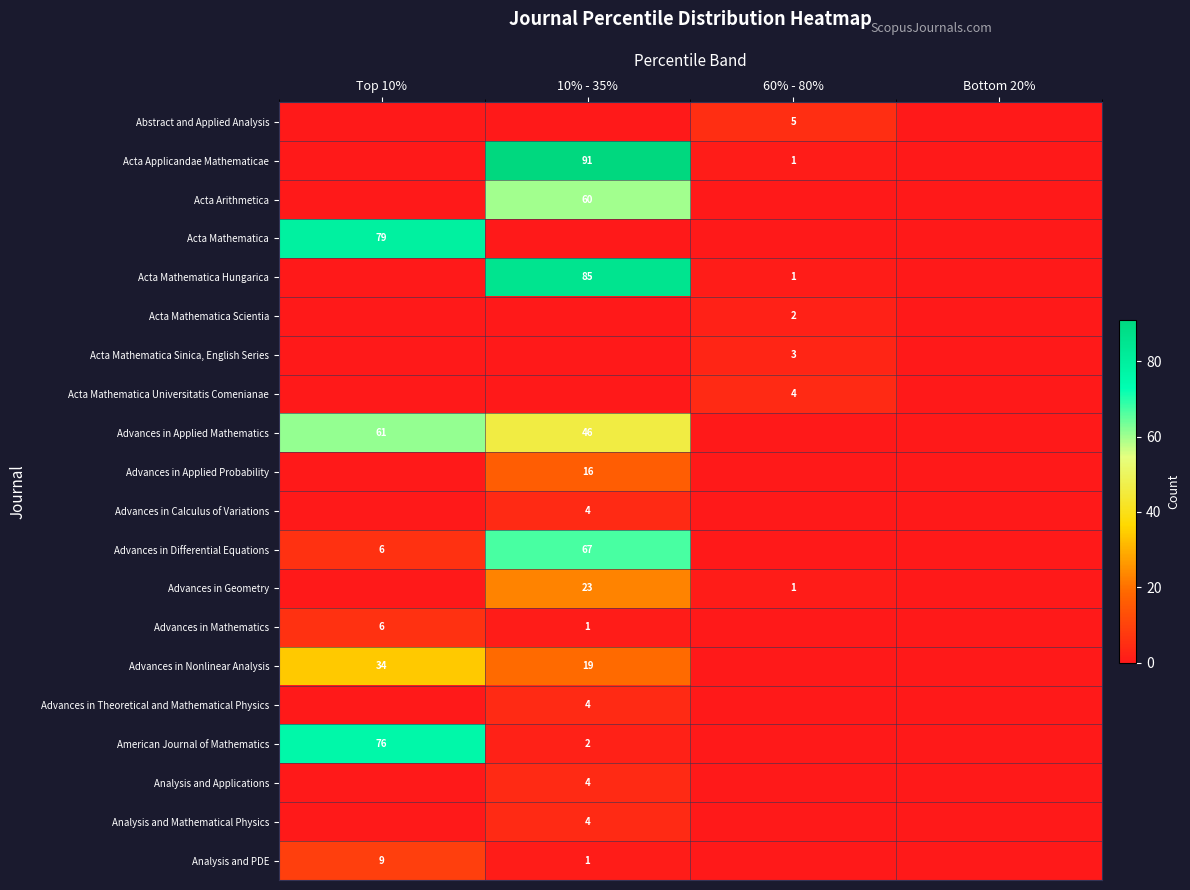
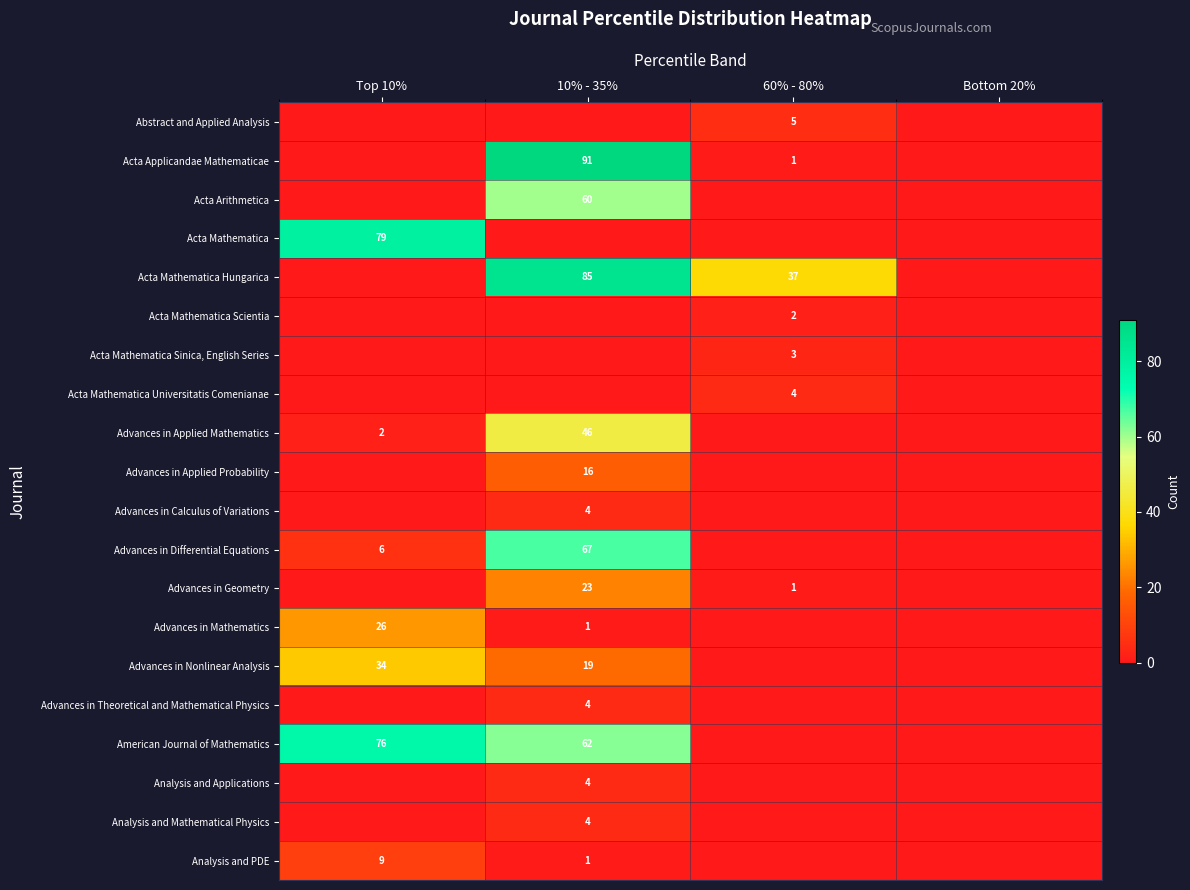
Acta Mathematica Hungarica, 60% - 80%: 1 -> 37
Advances in Applied Mathematics, Top 10%: 61 -> 2
Advances in Mathematics, Top 10%: 6 -> 26
American Journal of Mathematics, 10% - 35%: 2 -> 62
